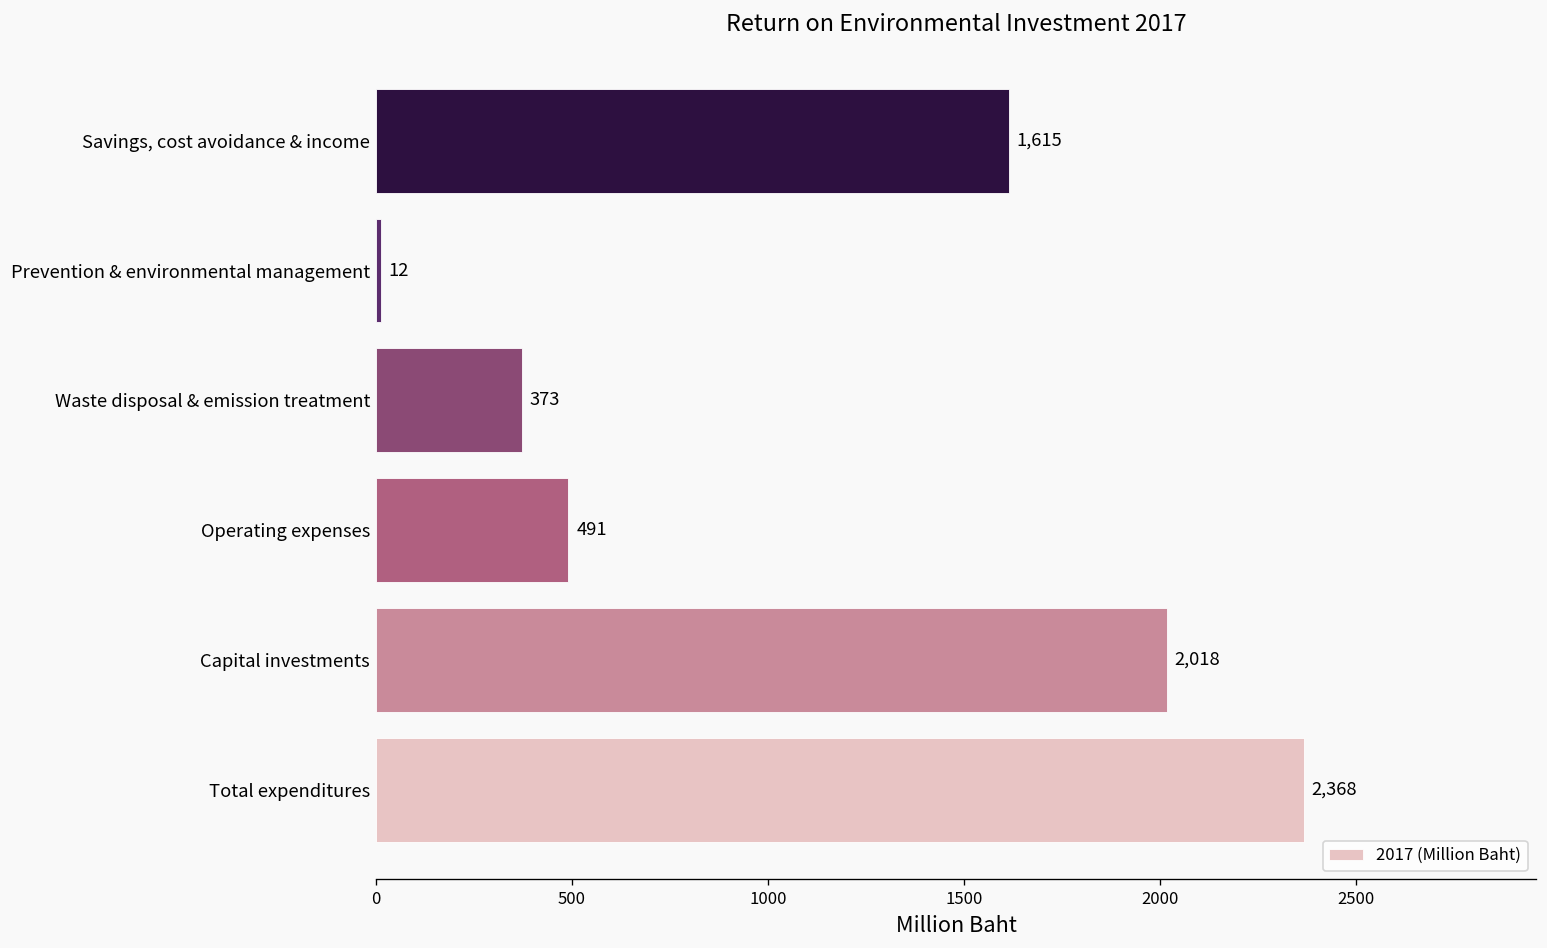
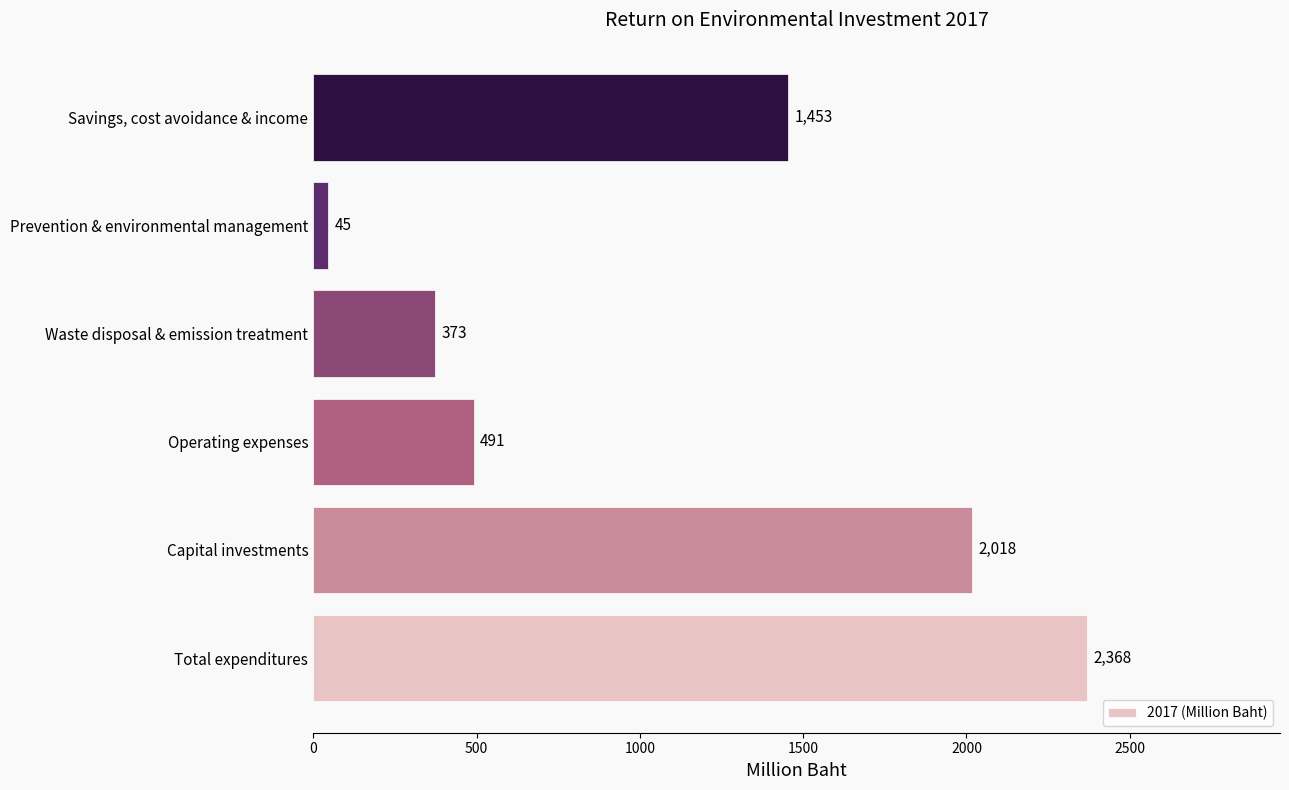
Savings, cost avoidance & income: 1,615 -> 1,453
Prevention & environmental management: 12 -> 45
